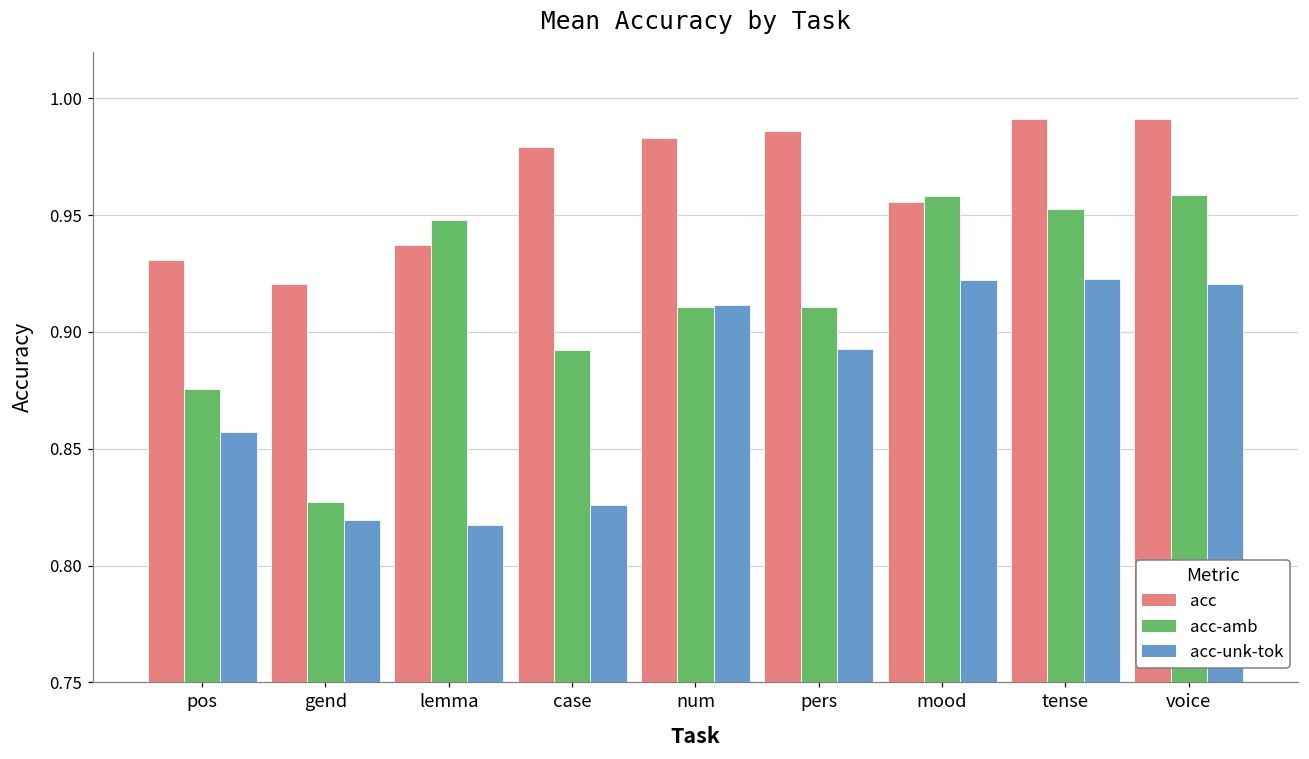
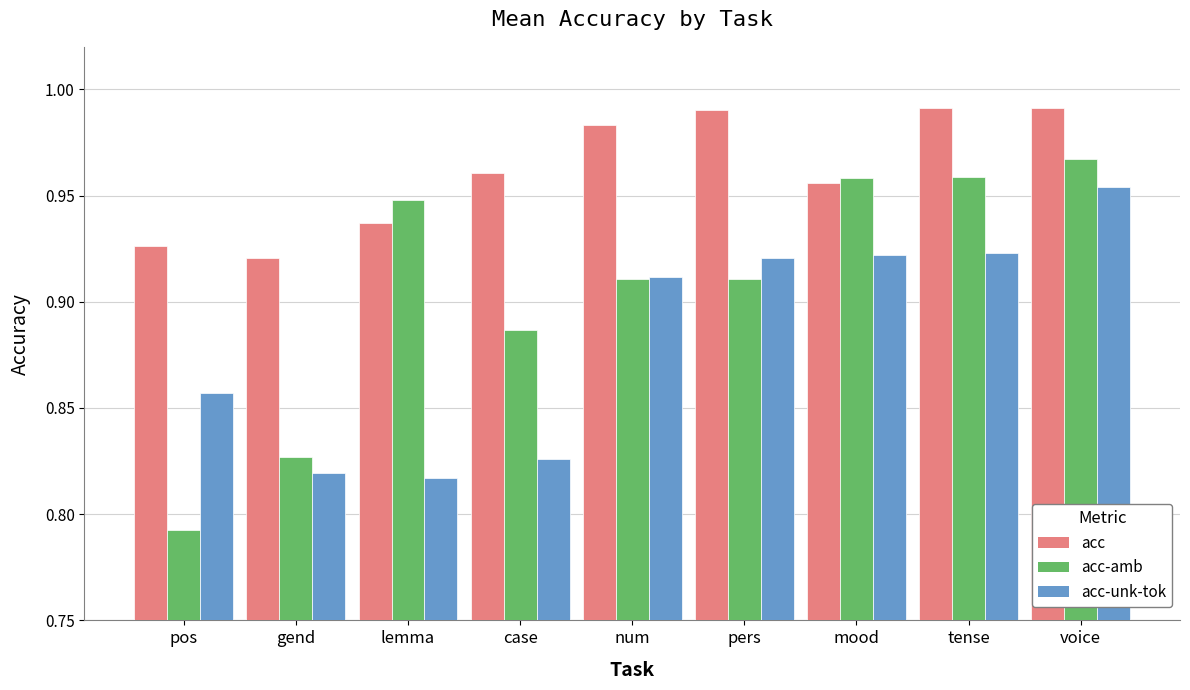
acc, pos: 0.931 -> 0.926
acc-amb, pos: 0.876 -> 0.793
acc, case: 0.979 -> 0.961
acc-amb, case: 0.892 -> 0.887
acc, pers: 0.986 -> 0.990
acc-unk-tok, pers: 0.893 -> 0.921
acc-amb, tense: 0.953 -> 0.959
acc-amb, voice: 0.959 -> 0.967
acc-unk-tok, voice: 0.921 -> 0.954
